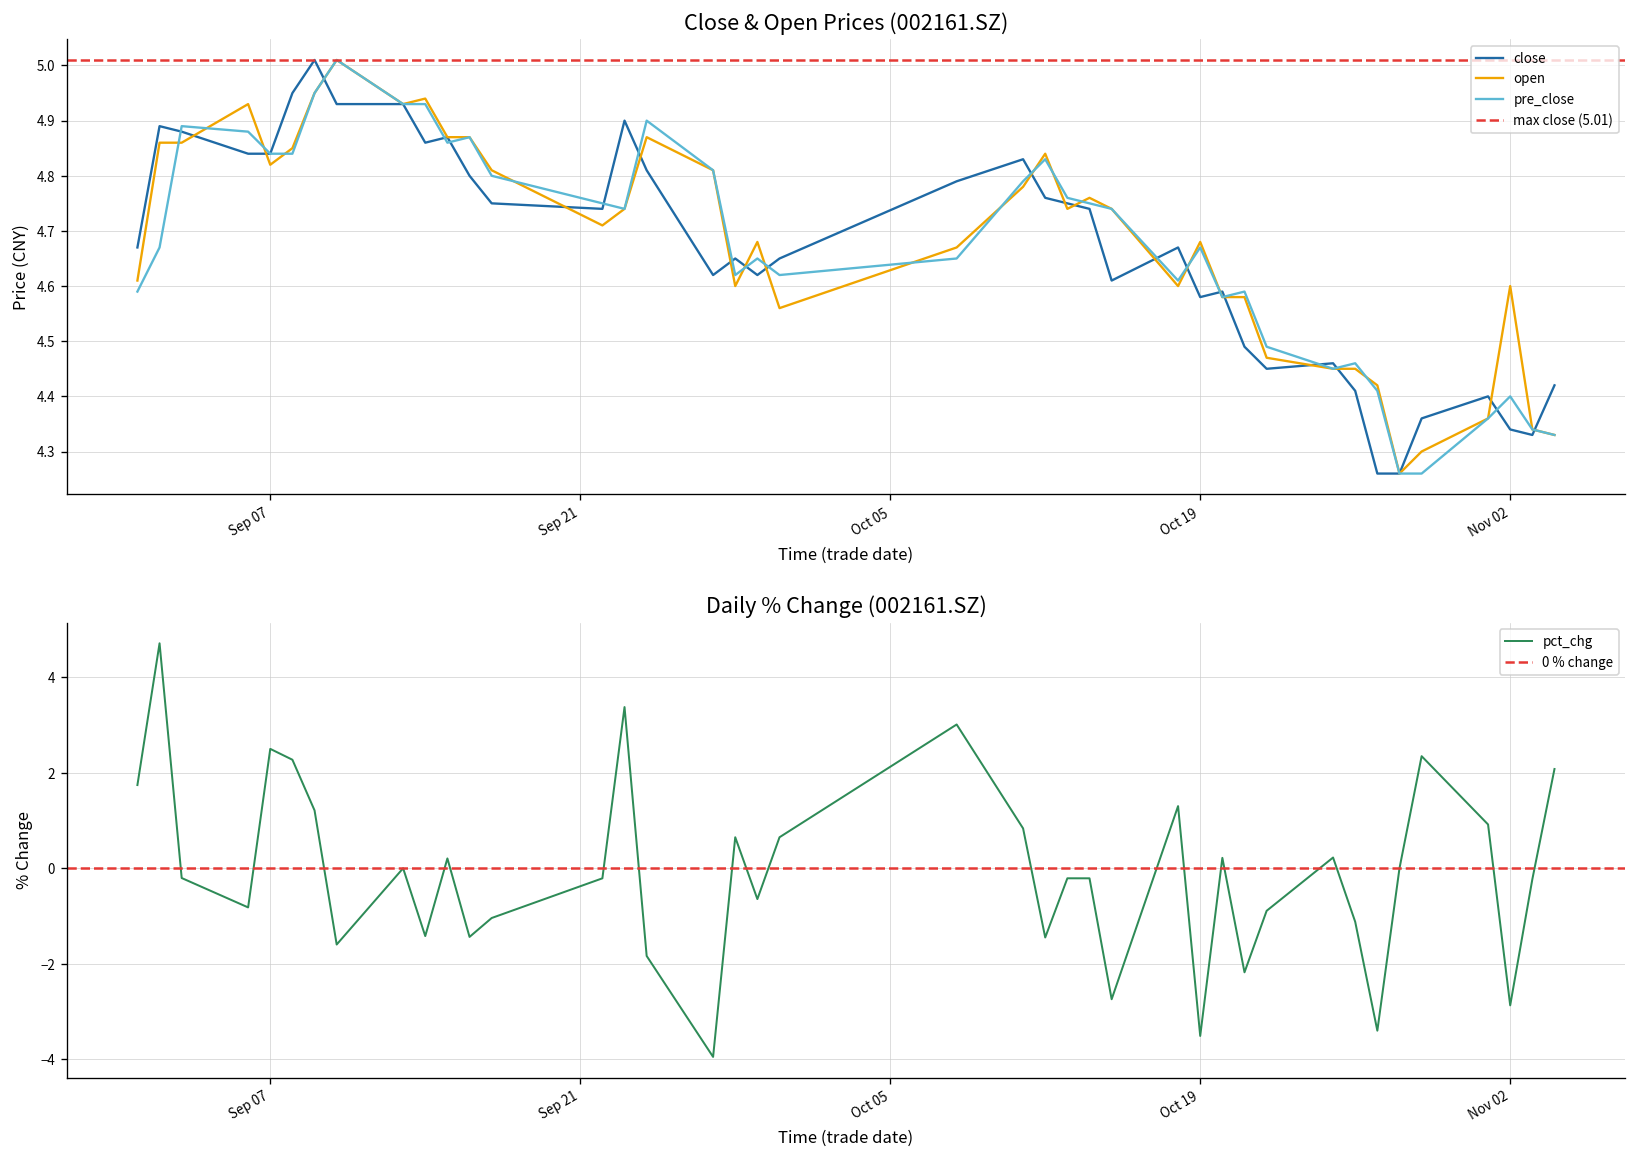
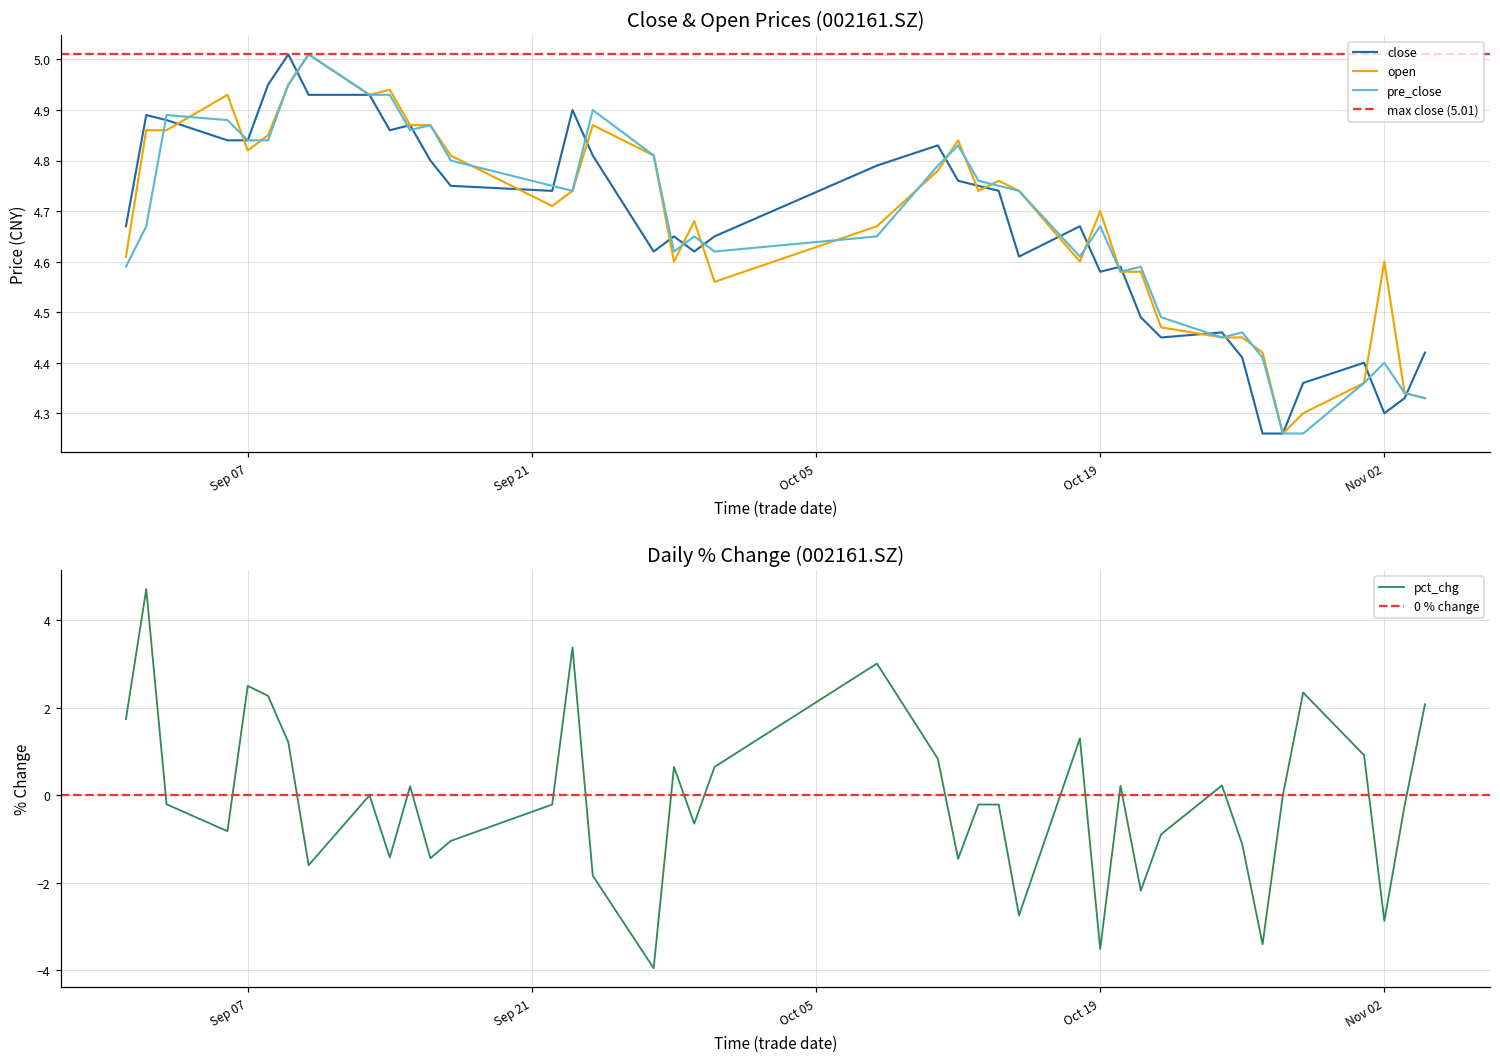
Close & Open Prices (002161.SZ), open, Oct 19: 4.68 -> 4.70
Close & Open Prices (002161.SZ), close, Nov 02: 4.34 -> 4.30
